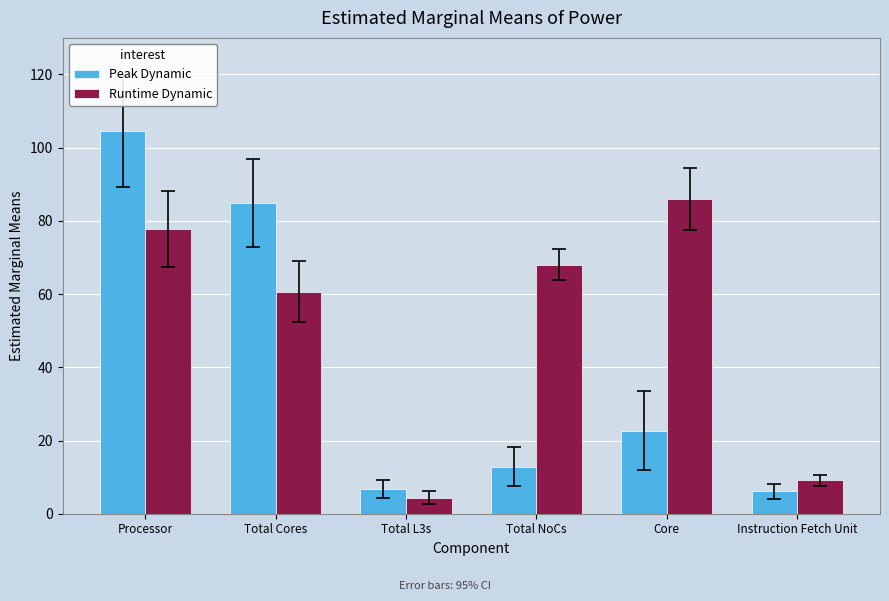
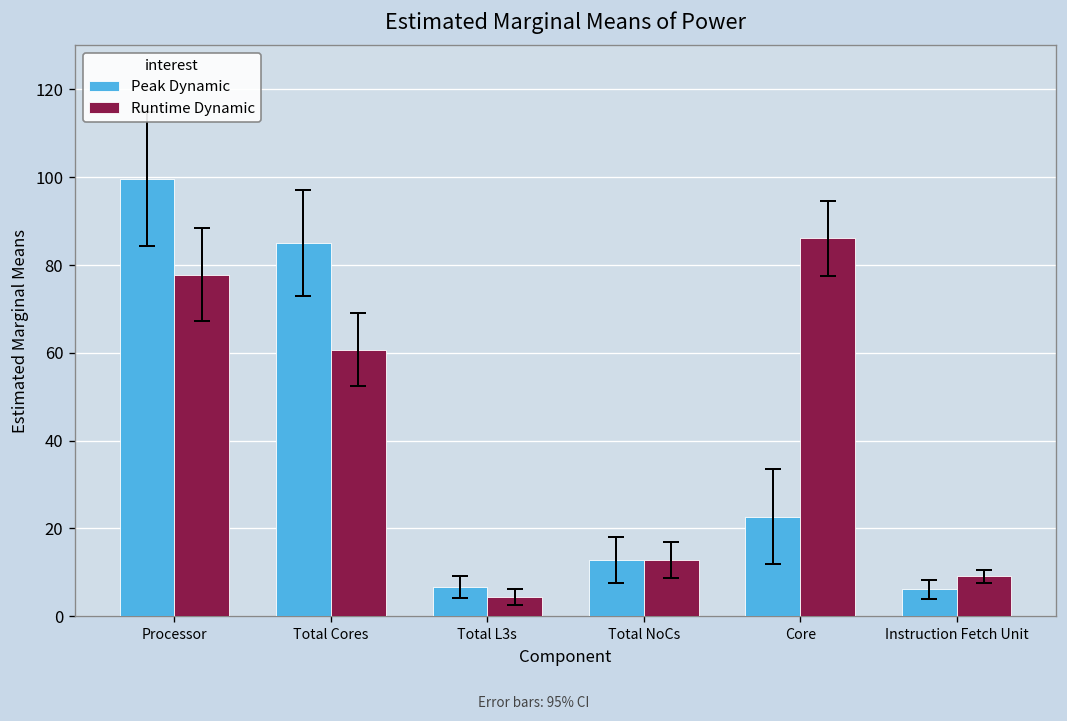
Peak Dynamic, Processor: 104 -> 100
Runtime Dynamic, Total NoCs: 68 -> 13
